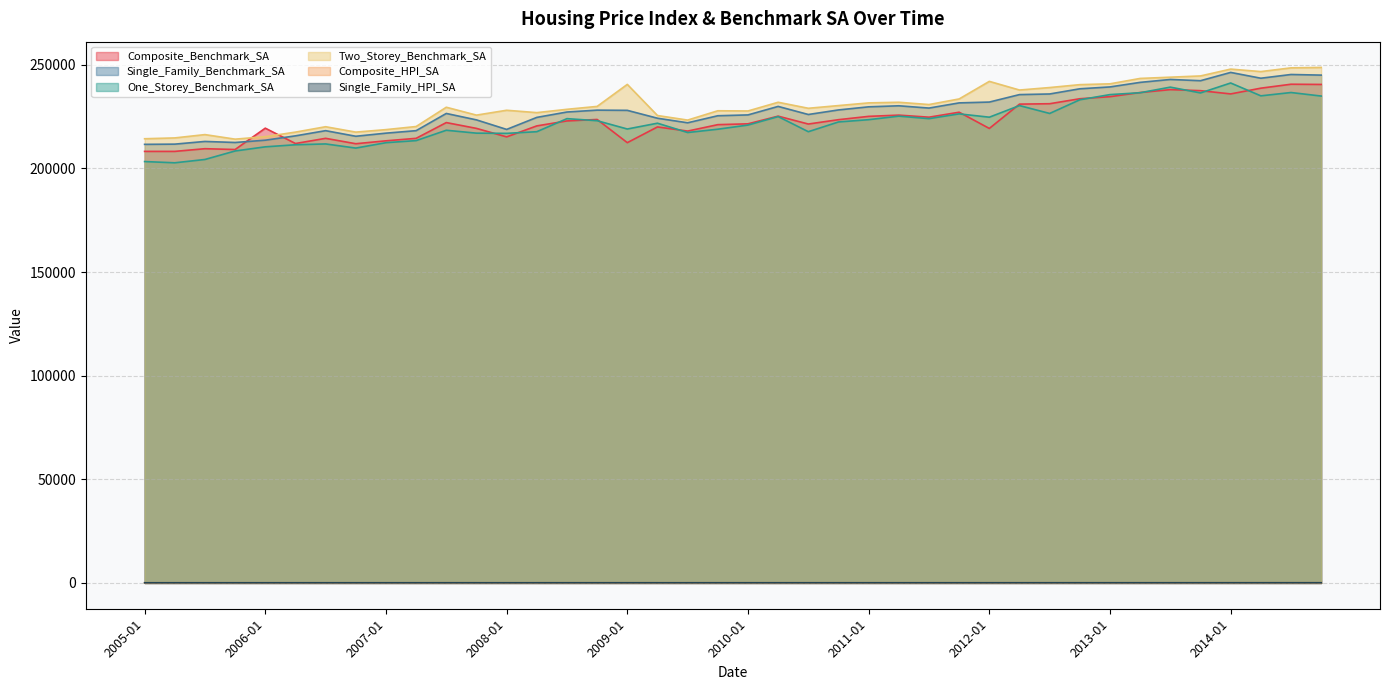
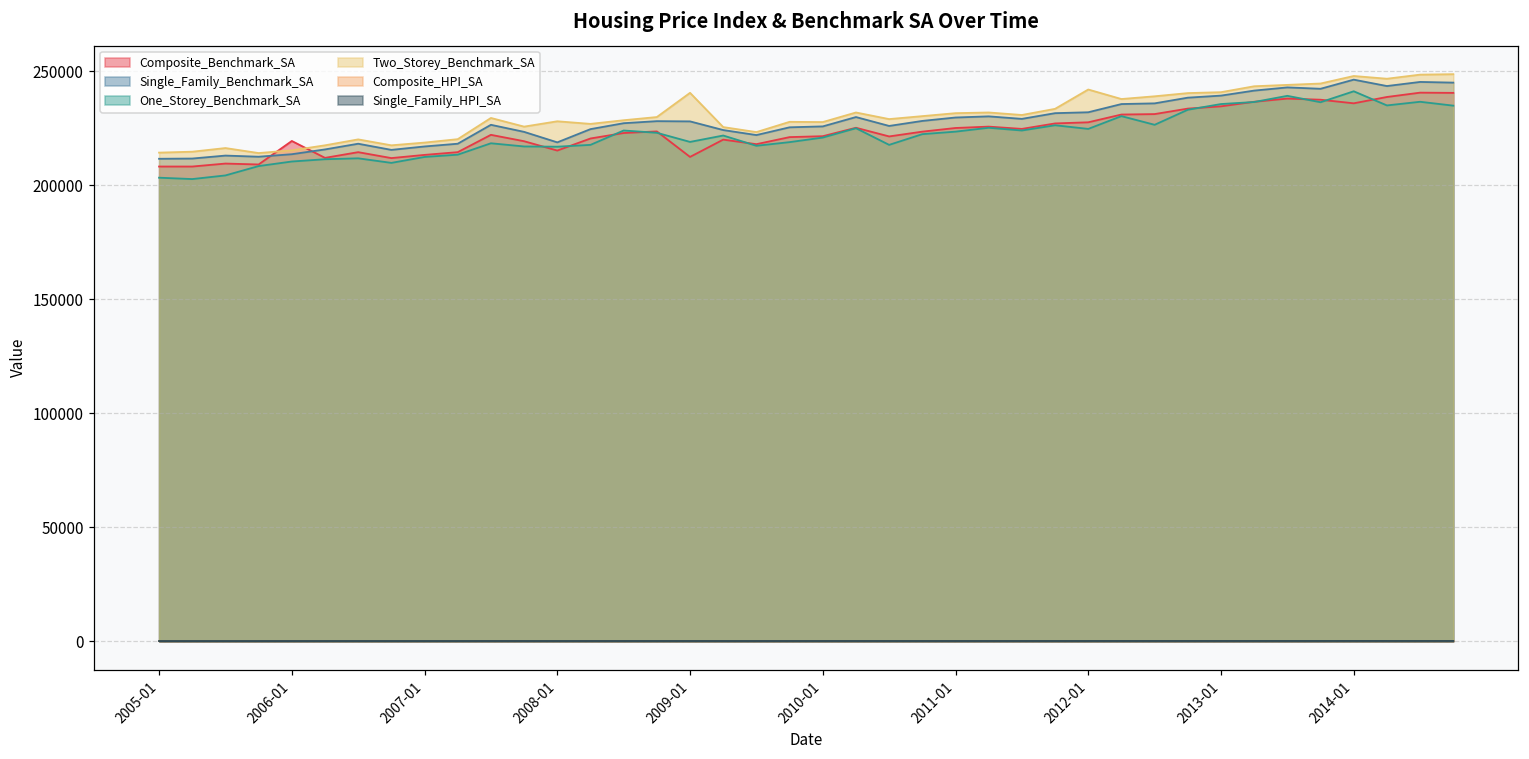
Composite_Benchmark_SA, 2012-01: 219000 -> 228000
